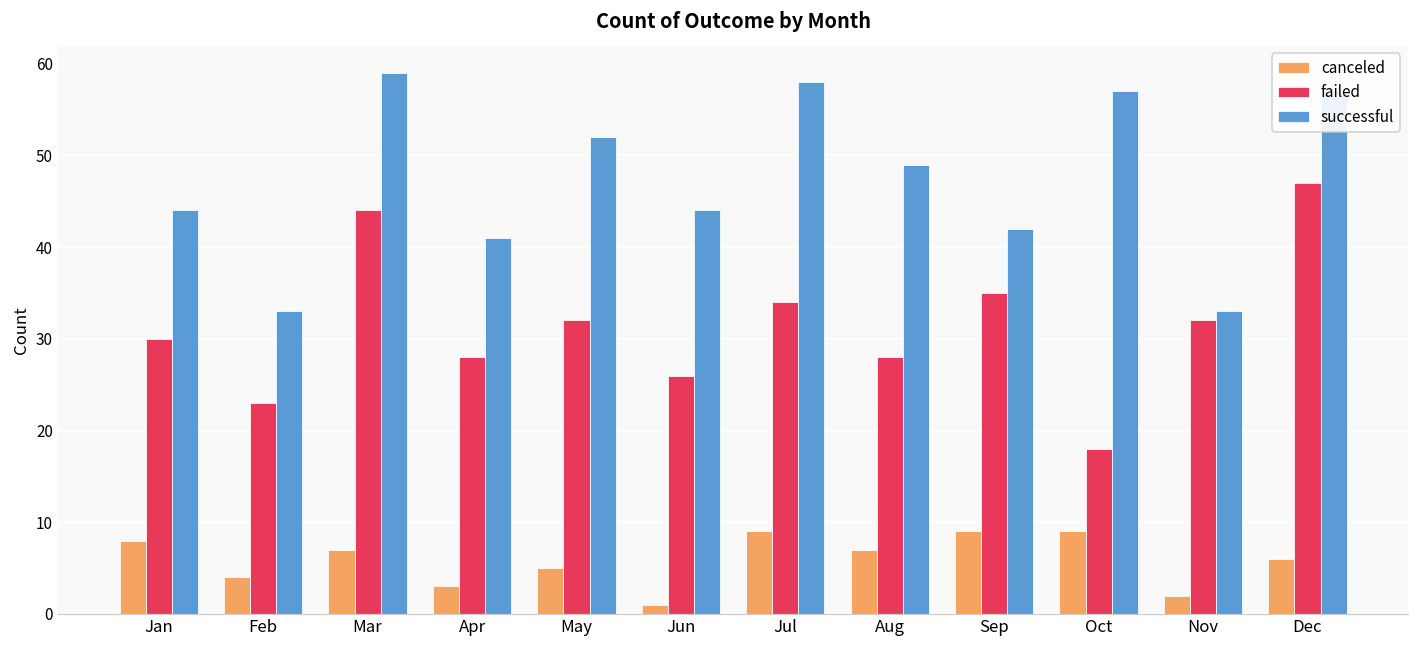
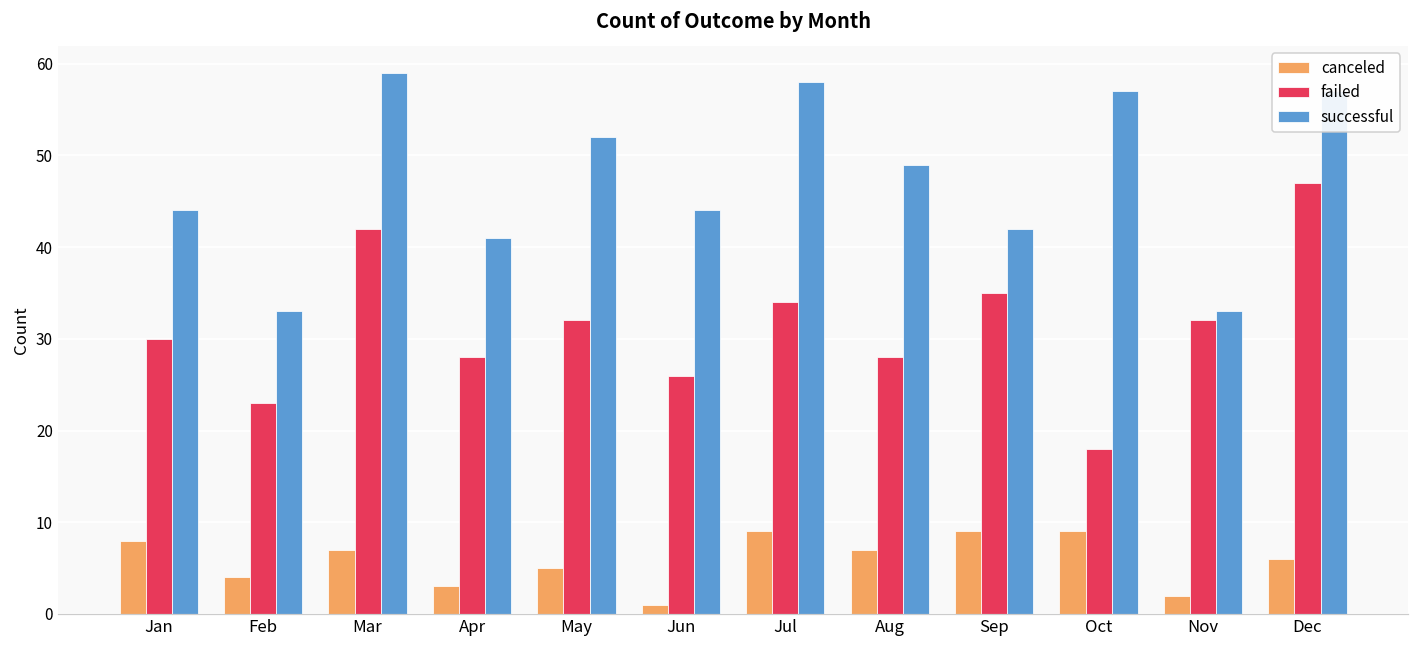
failed, Mar: 44 -> 42
